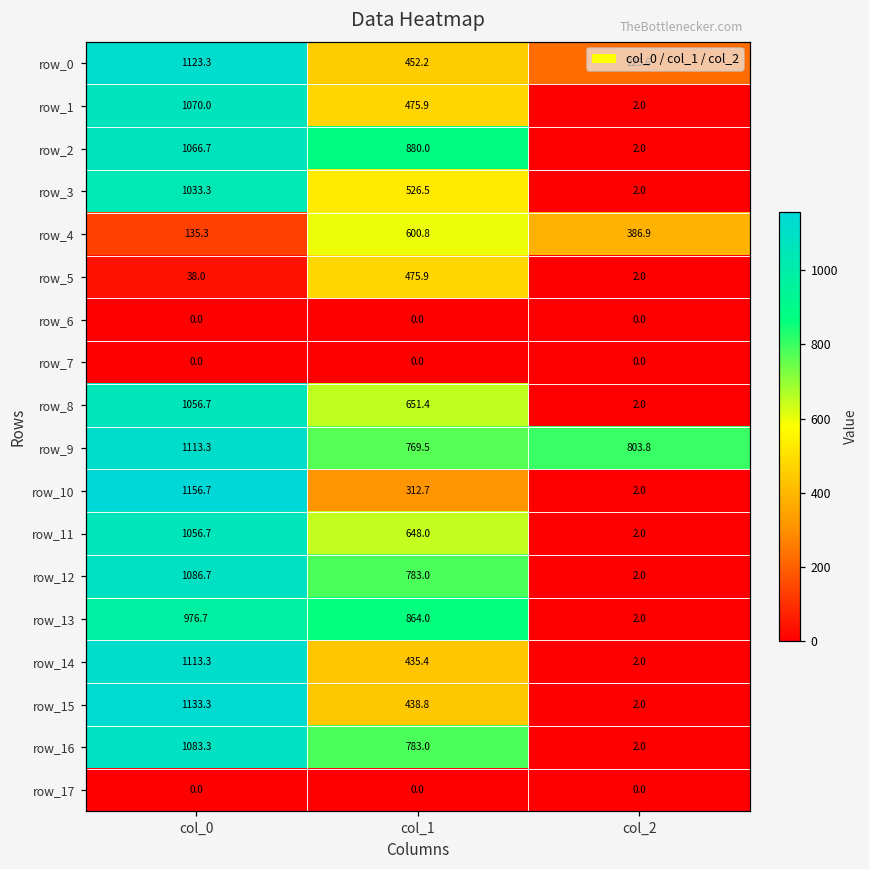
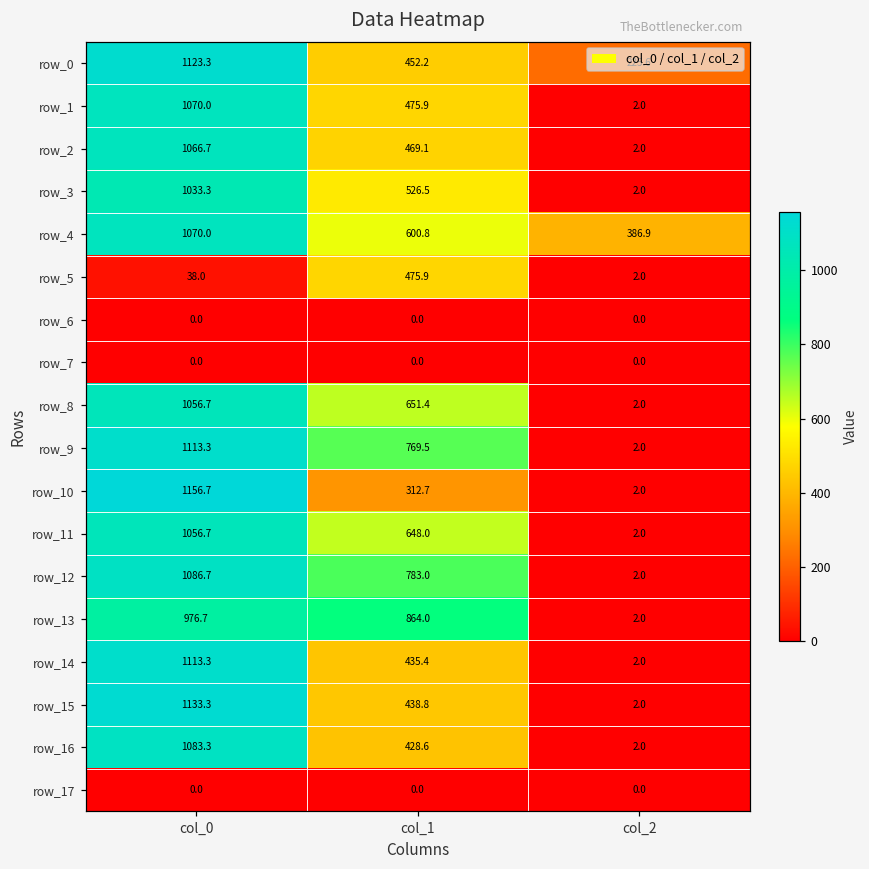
row_2, col_1: 880.0 -> 469.1
row_4, col_0: 135.3 -> 1070.0
row_9, col_2: 803.8 -> 2.0
row_16, col_1: 783.0 -> 428.6
